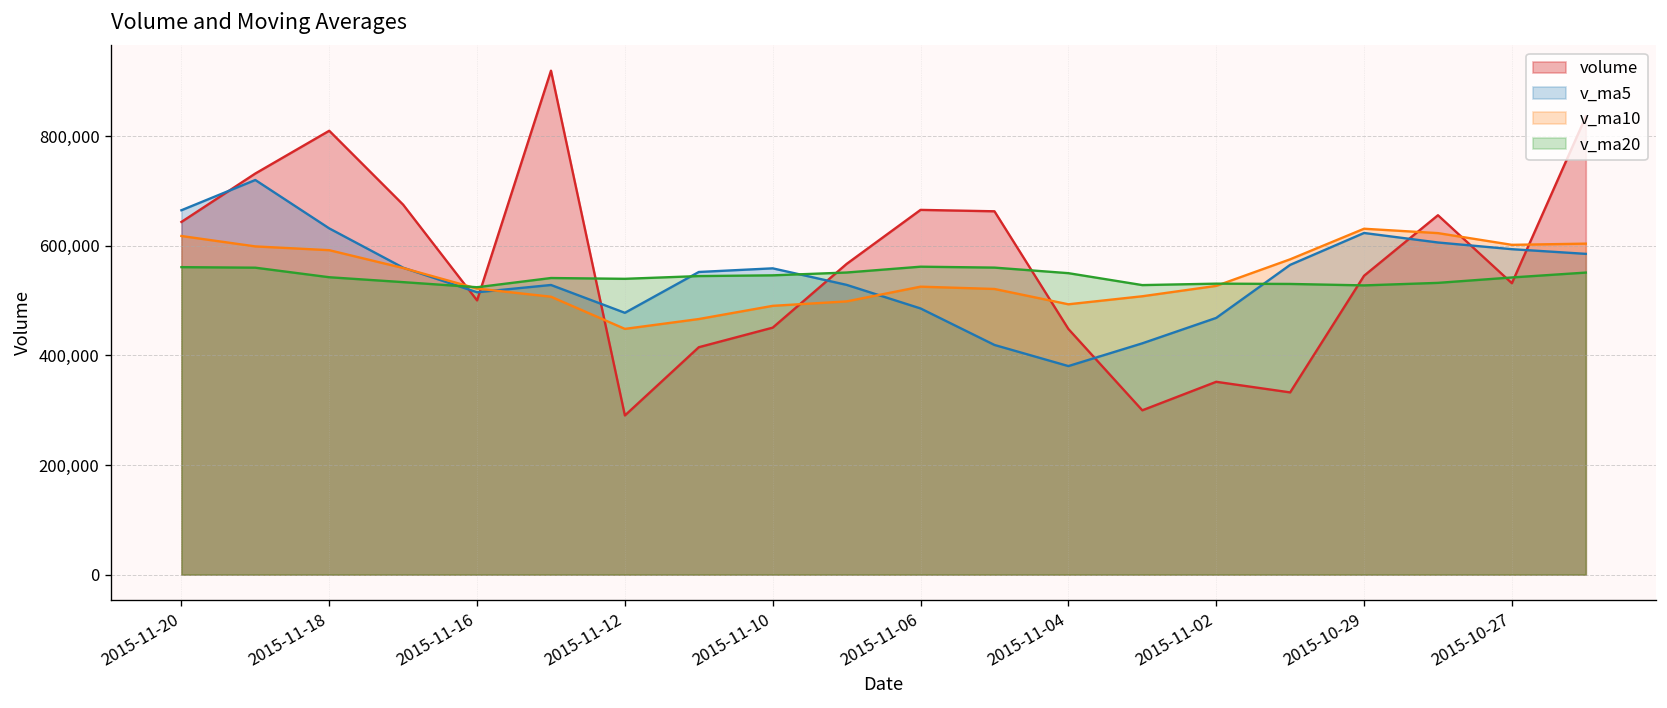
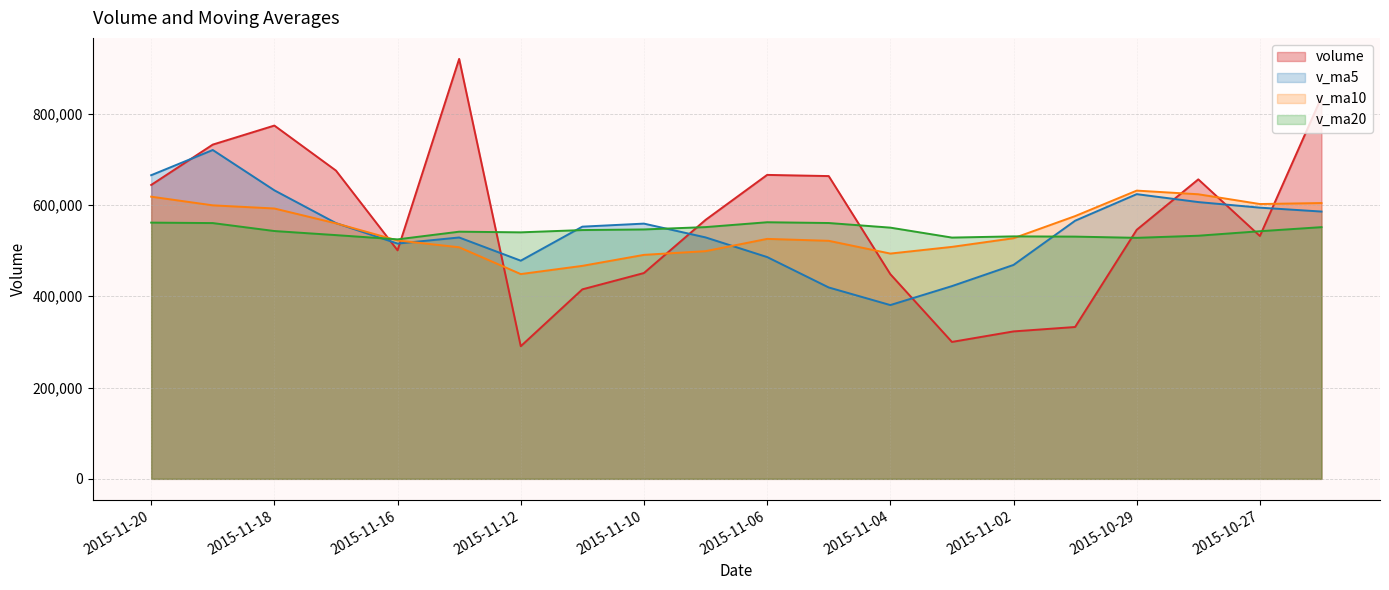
volume, 2015-11-18: 810,000 -> 770,000
volume, 2015-11-02: 350,000 -> 320,000
